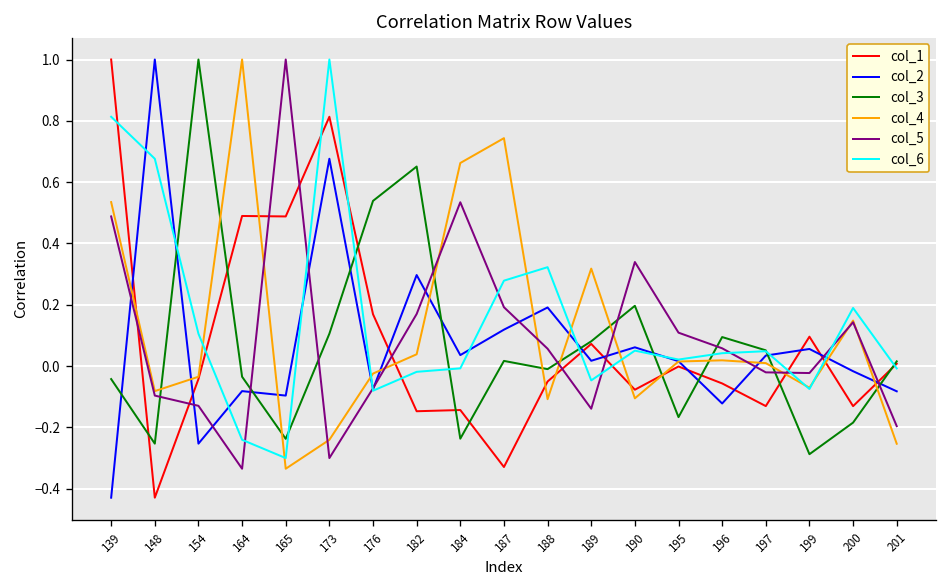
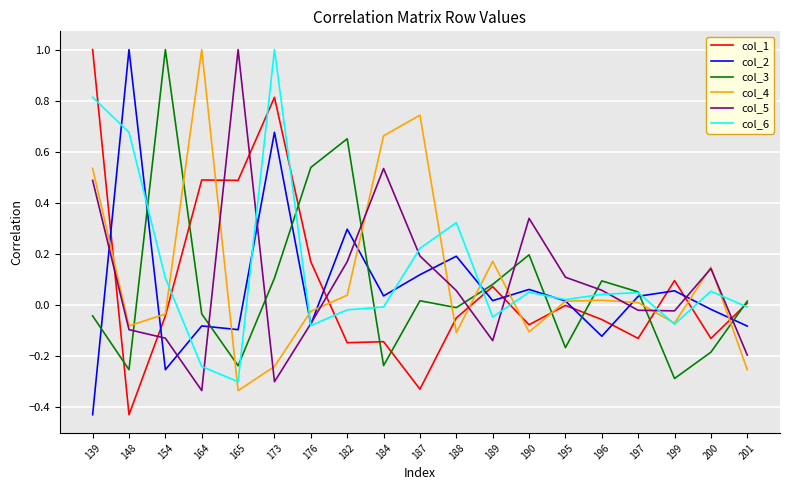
col_6, 187: 0.28 -> 0.22
col_4, 189: 0.32 -> 0.17
col_6, 200: 0.19 -> 0.05
